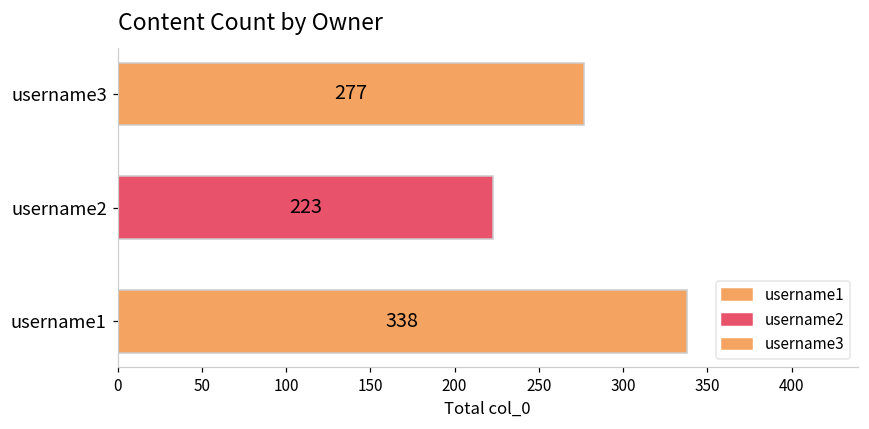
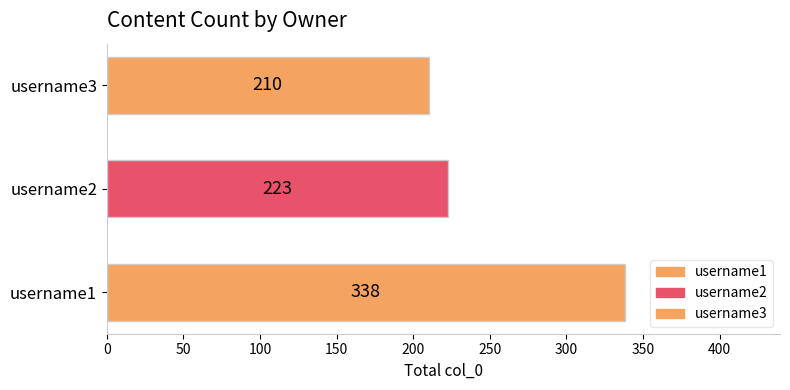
username3: 277 -> 210
